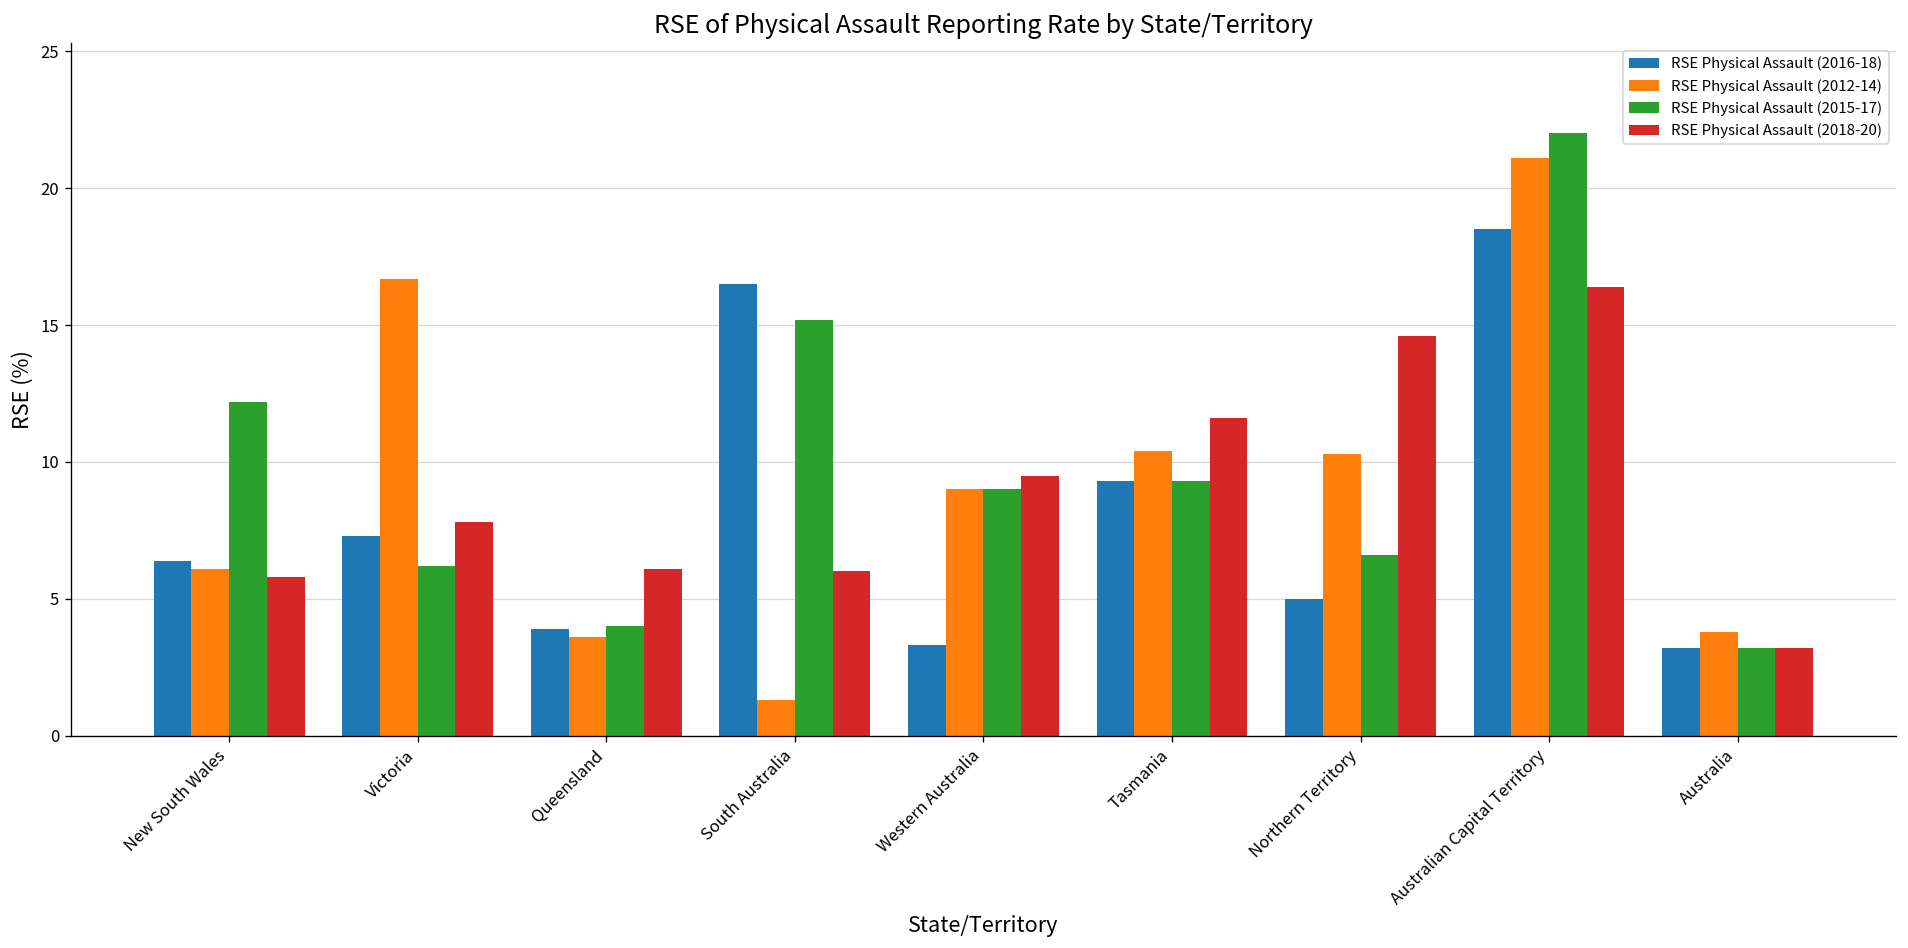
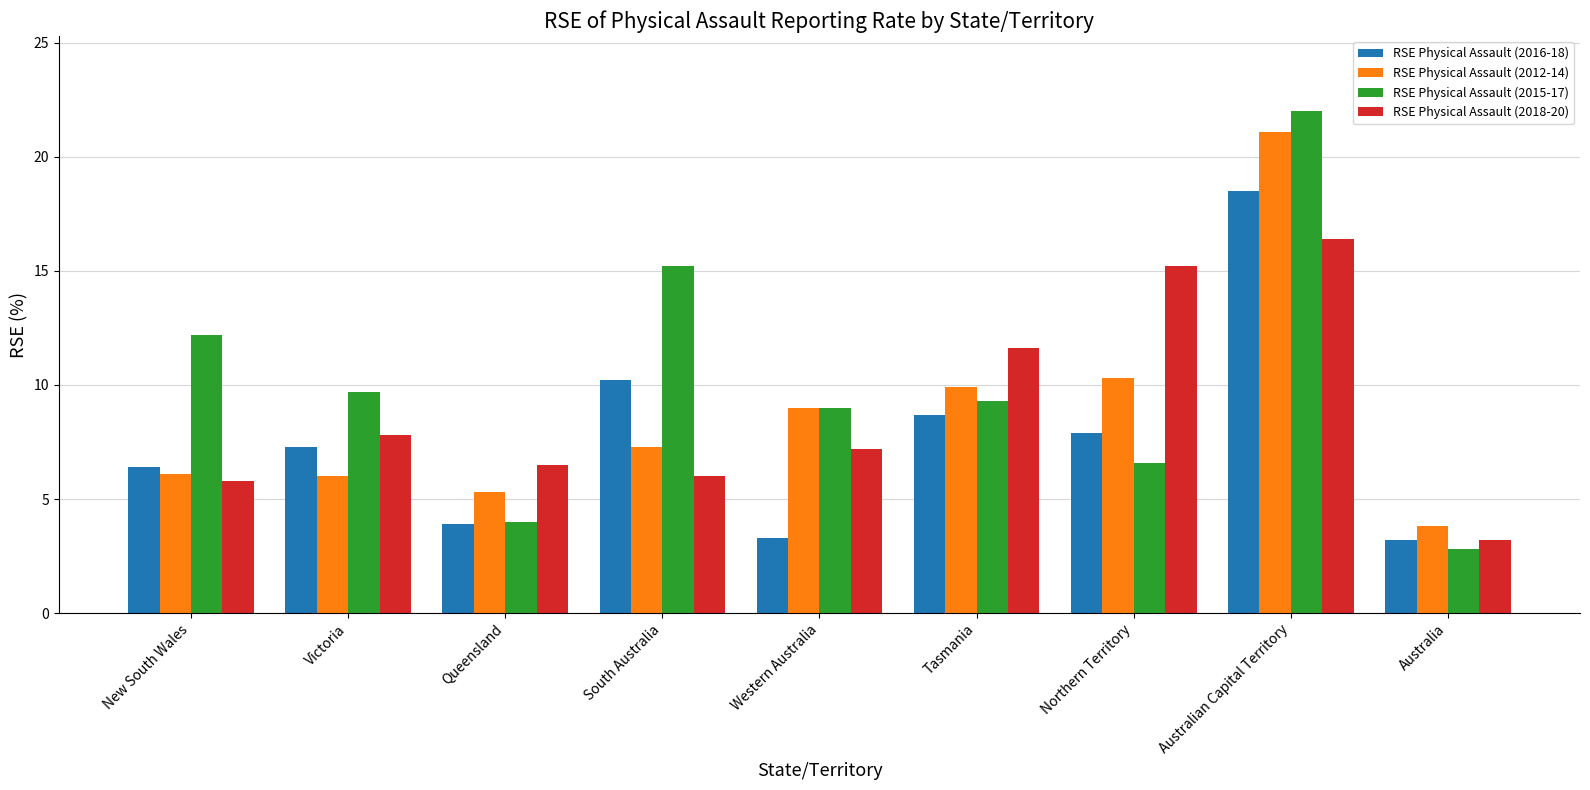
RSE Physical Assault (2012-14), Victoria: 16.7 -> 6.0
RSE Physical Assault (2015-17), Victoria: 6.2 -> 9.7
RSE Physical Assault (2012-14), Queensland: 3.6 -> 5.3
RSE Physical Assault (2018-20), Queensland: 6.1 -> 6.5
RSE Physical Assault (2016-18), South Australia: 16.5 -> 10.2
RSE Physical Assault (2012-14), South Australia: 1.3 -> 7.3
RSE Physical Assault (2018-20), Western Australia: 9.5 -> 7.2
RSE Physical Assault (2016-18), Tasmania: 9.3 -> 8.7
RSE Physical Assault (2012-14), Tasmania: 10.4 -> 9.9
RSE Physical Assault (2016-18), Northern Territory: 5.0 -> 7.9
RSE Physical Assault (2018-20), Northern Territory: 14.6 -> 15.2
RSE Physical Assault (2015-17), Australia: 3.2 -> 2.8
